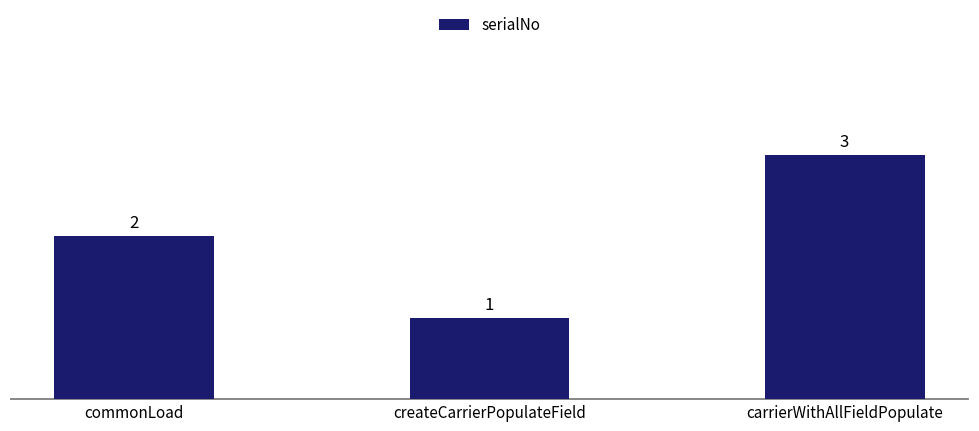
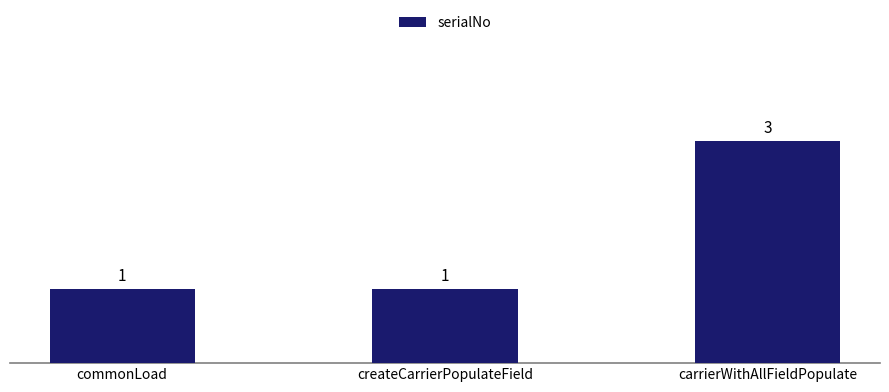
commonLoad: 2 -> 1
